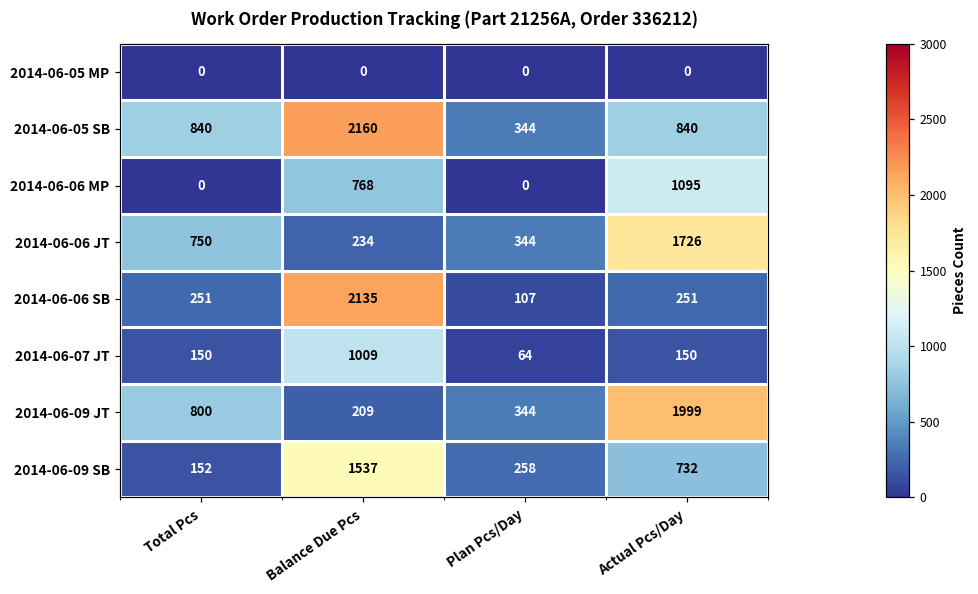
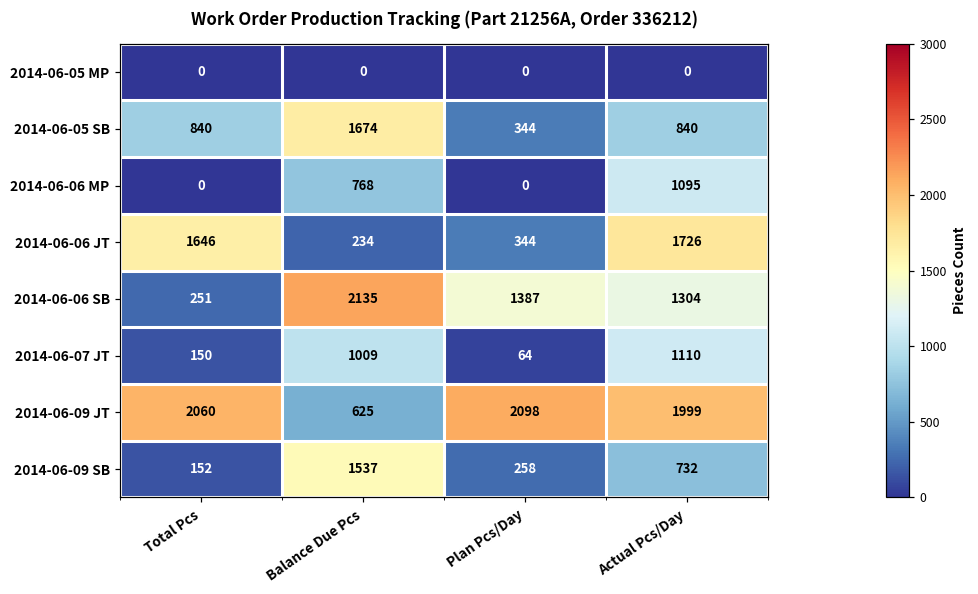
2014-06-05 SB, Balance Due Pcs: 2160 -> 1674
2014-06-06 JT, Total Pcs: 750 -> 1646
2014-06-06 SB, Plan Pcs/Day: 107 -> 1387
2014-06-06 SB, Actual Pcs/Day: 251 -> 1304
2014-06-07 JT, Actual Pcs/Day: 150 -> 1110
2014-06-09 JT, Total Pcs: 800 -> 2060
2014-06-09 JT, Balance Due Pcs: 209 -> 625
2014-06-09 JT, Plan Pcs/Day: 344 -> 2098
